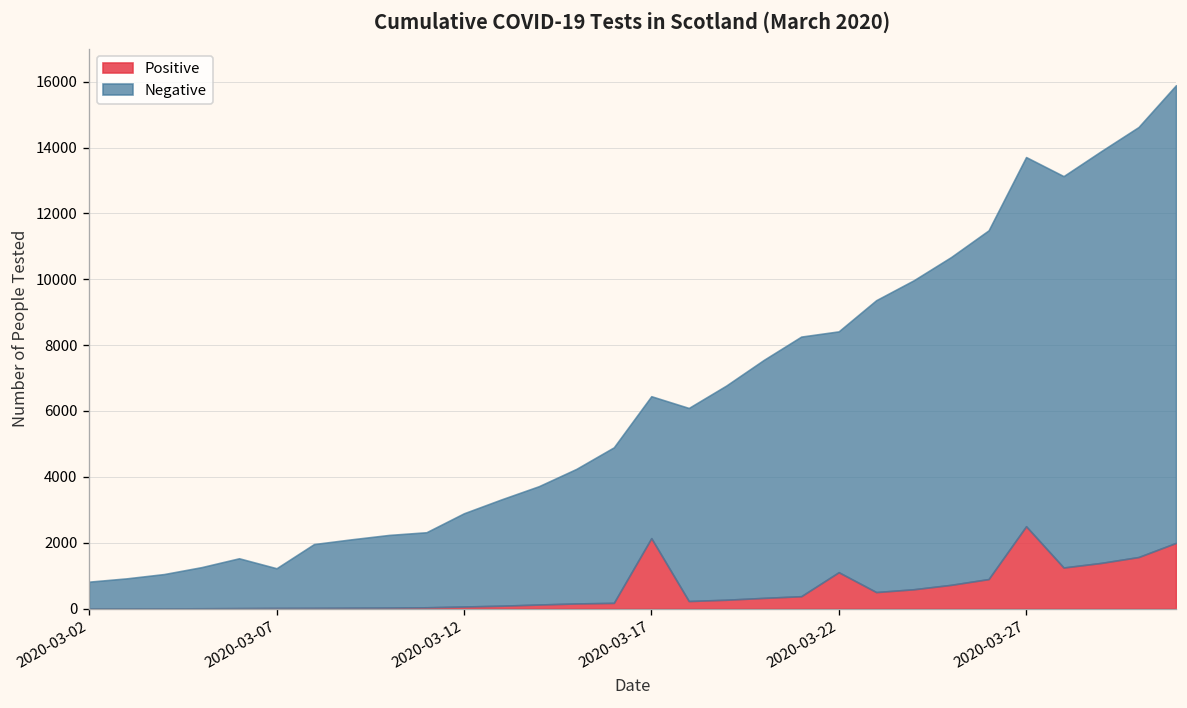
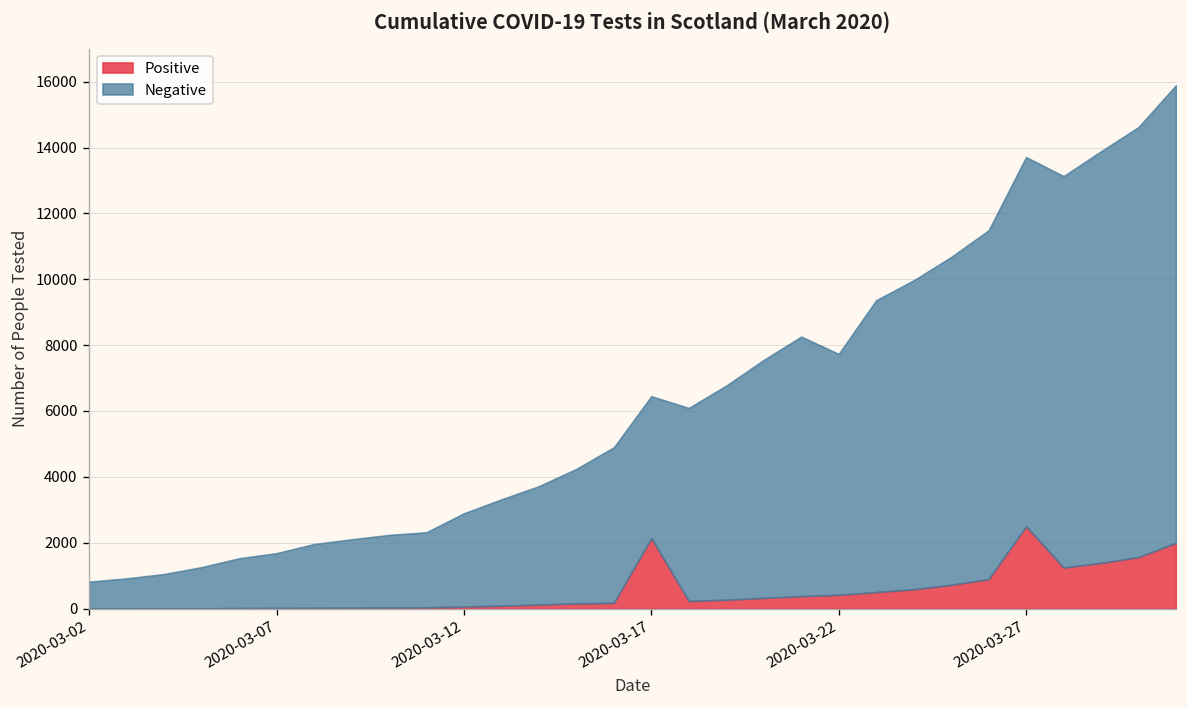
Negative, 2020-03-07: 1200 -> 1700
Positive, 2020-03-22: 1100 -> 400
